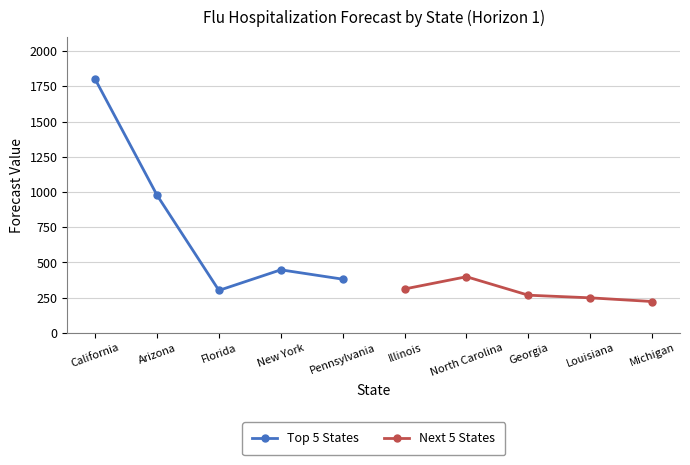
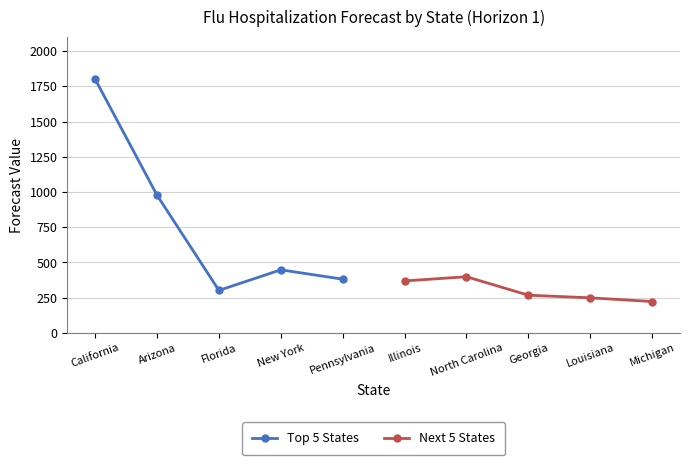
Next 5 States, Illinois: 310 -> 370
